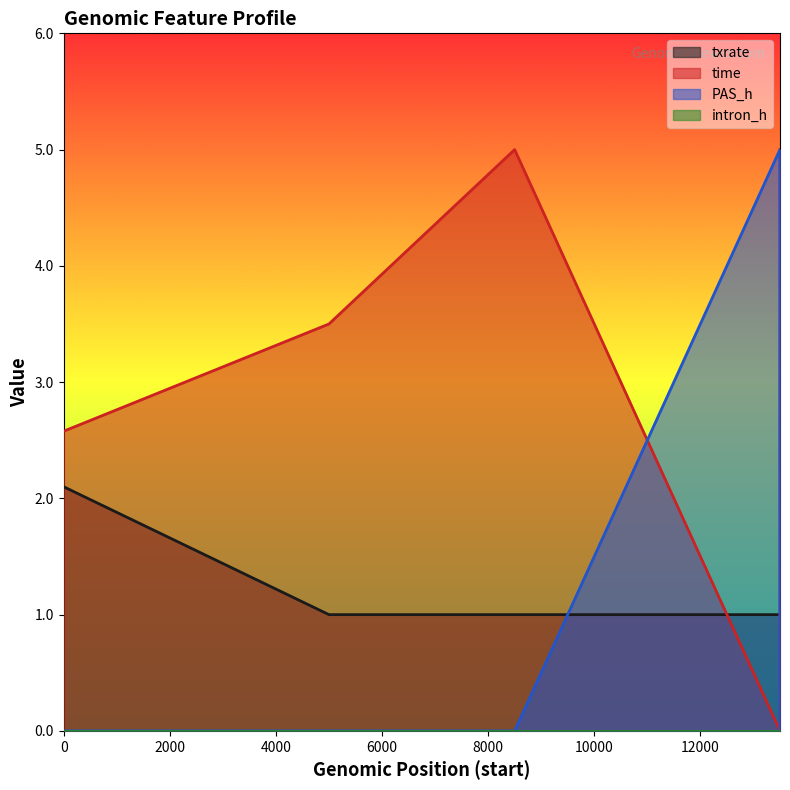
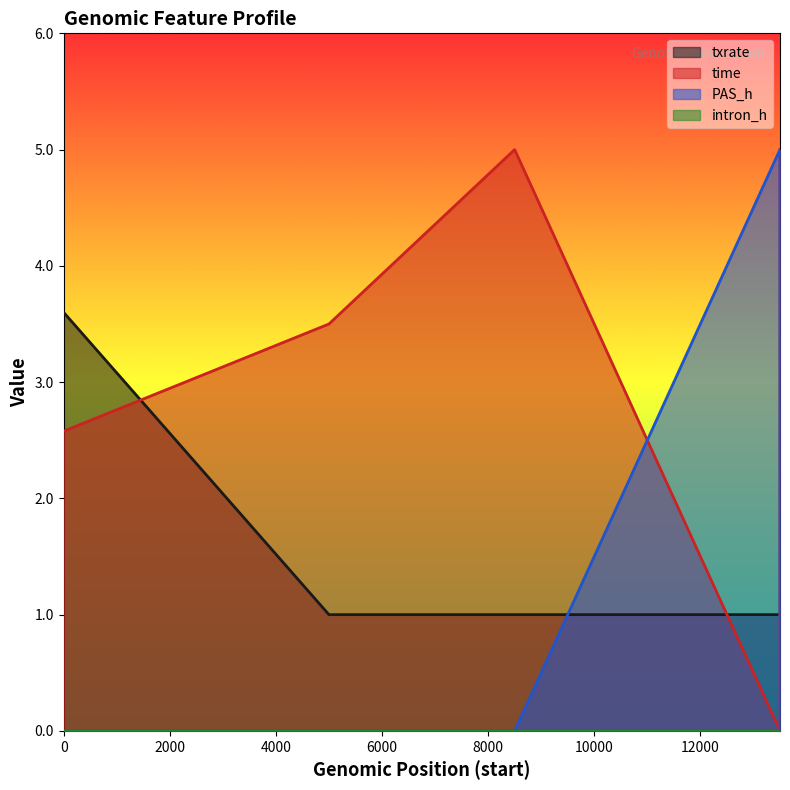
txrate, 0: 2.1 -> 3.6
